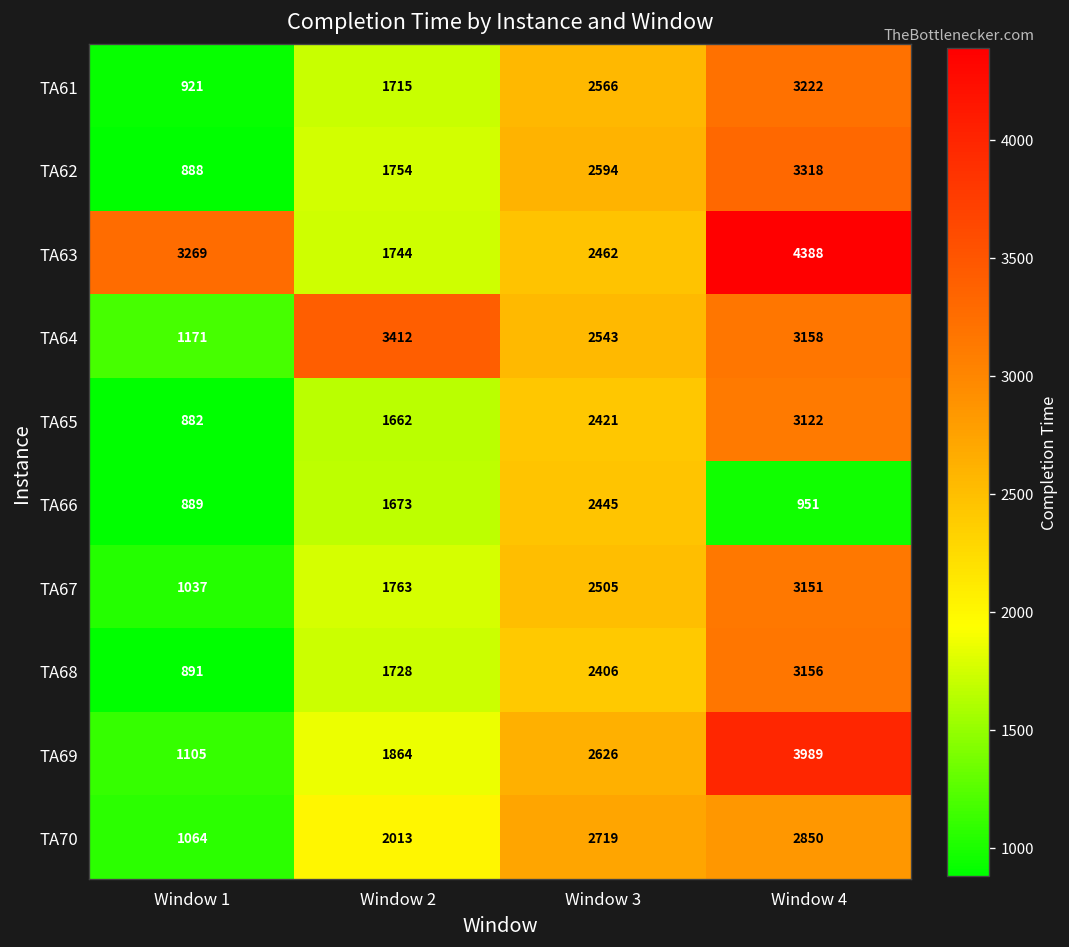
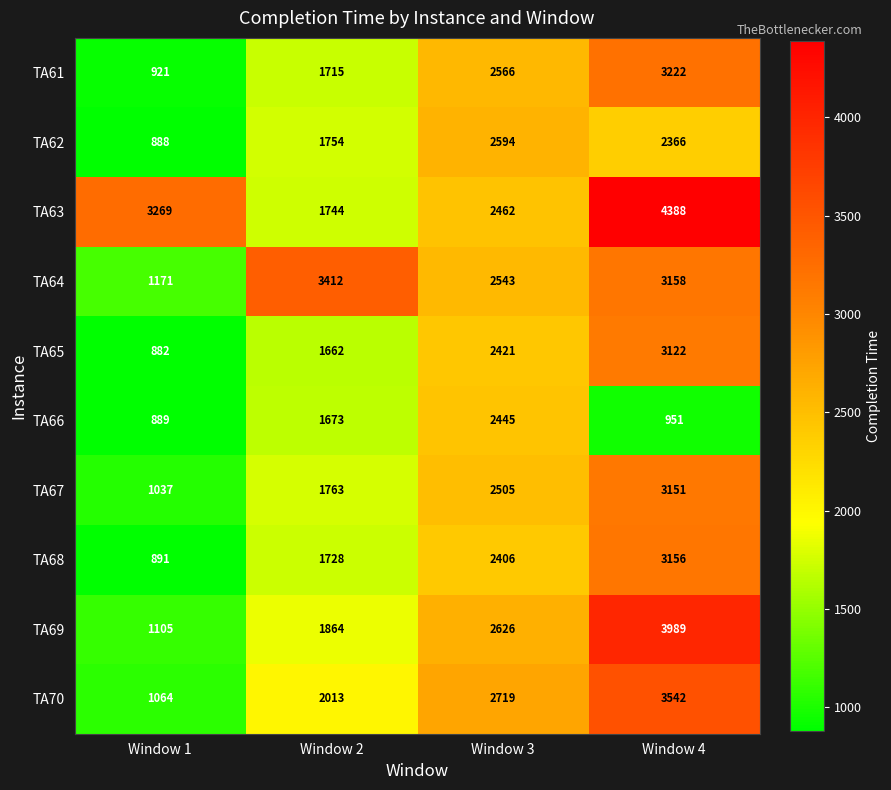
TA62, Window 4: 3318 -> 2366
TA70, Window 4: 2850 -> 3542
